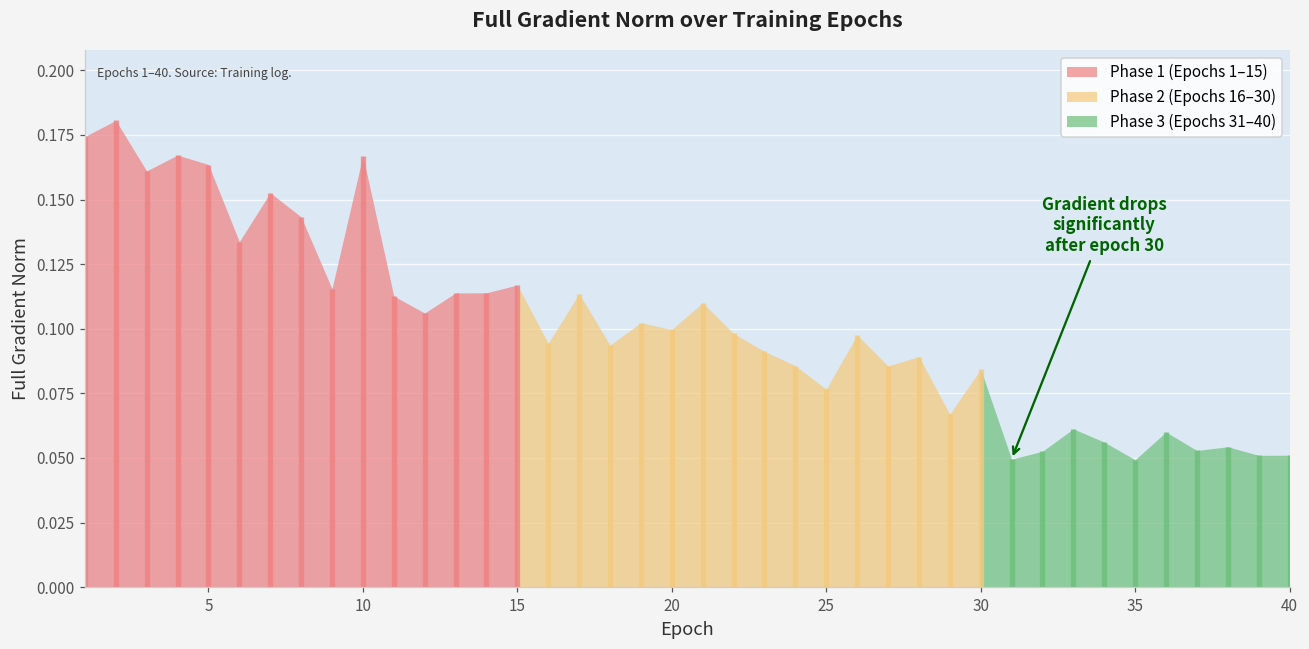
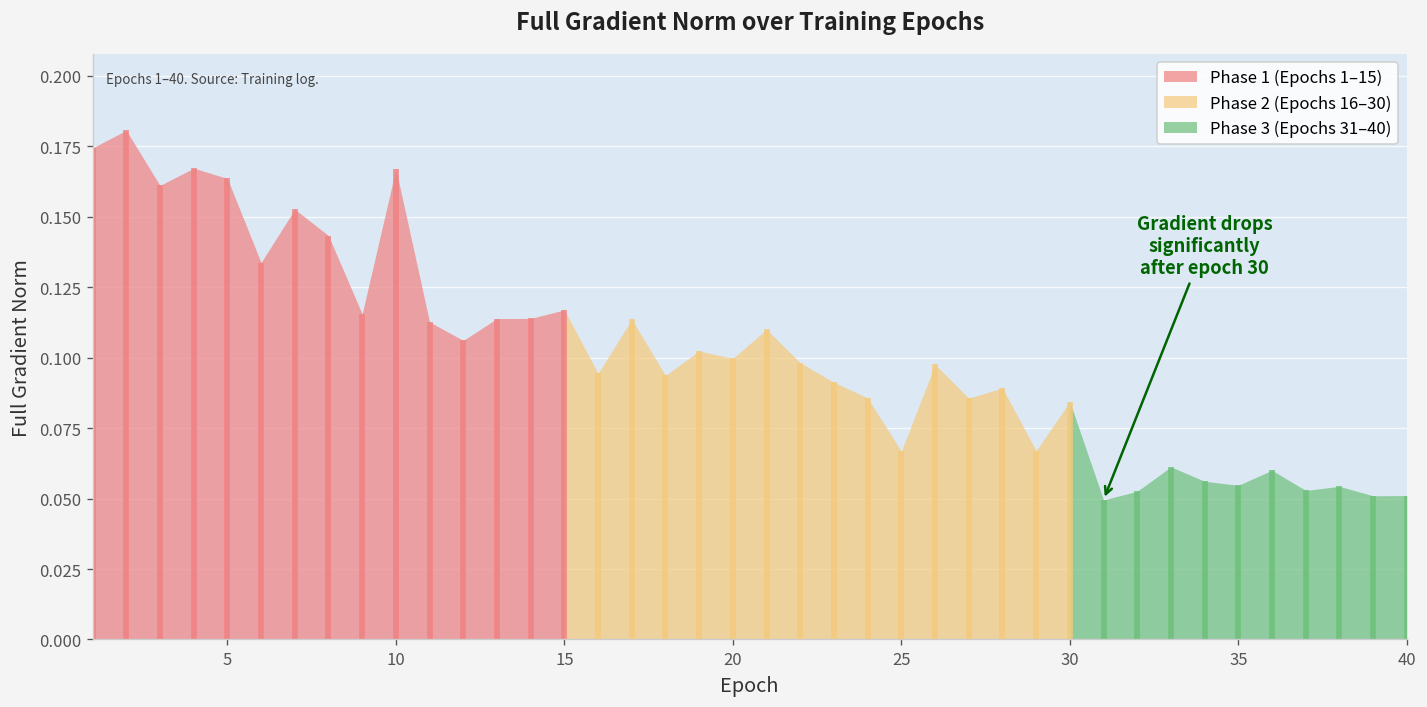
Phase 2 (Epochs 16–30), 25: 0.077 -> 0.067
Phase 3 (Epochs 31–40), 35: 0.049 -> 0.055
